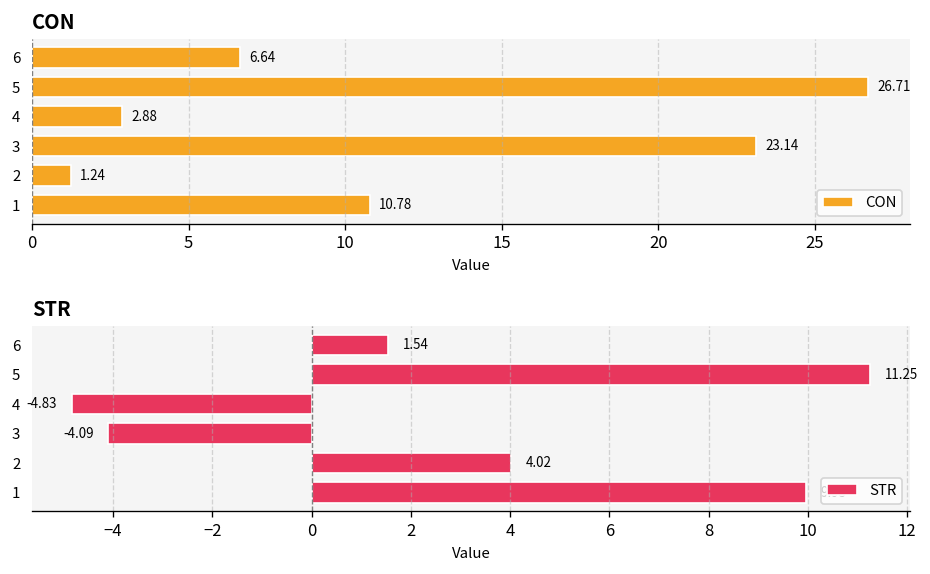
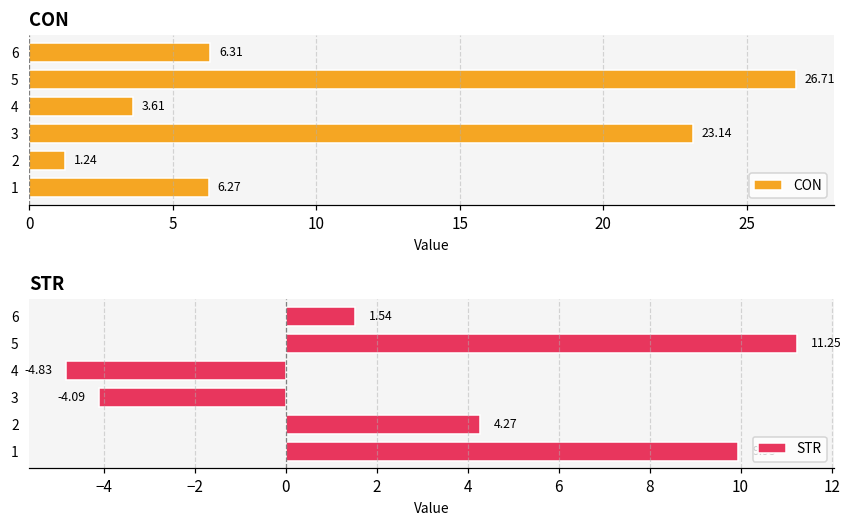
CON, 6: 6.64 -> 6.31
CON, 4: 2.88 -> 3.61
CON, 1: 10.78 -> 6.27
STR, 2: 4.02 -> 4.27
